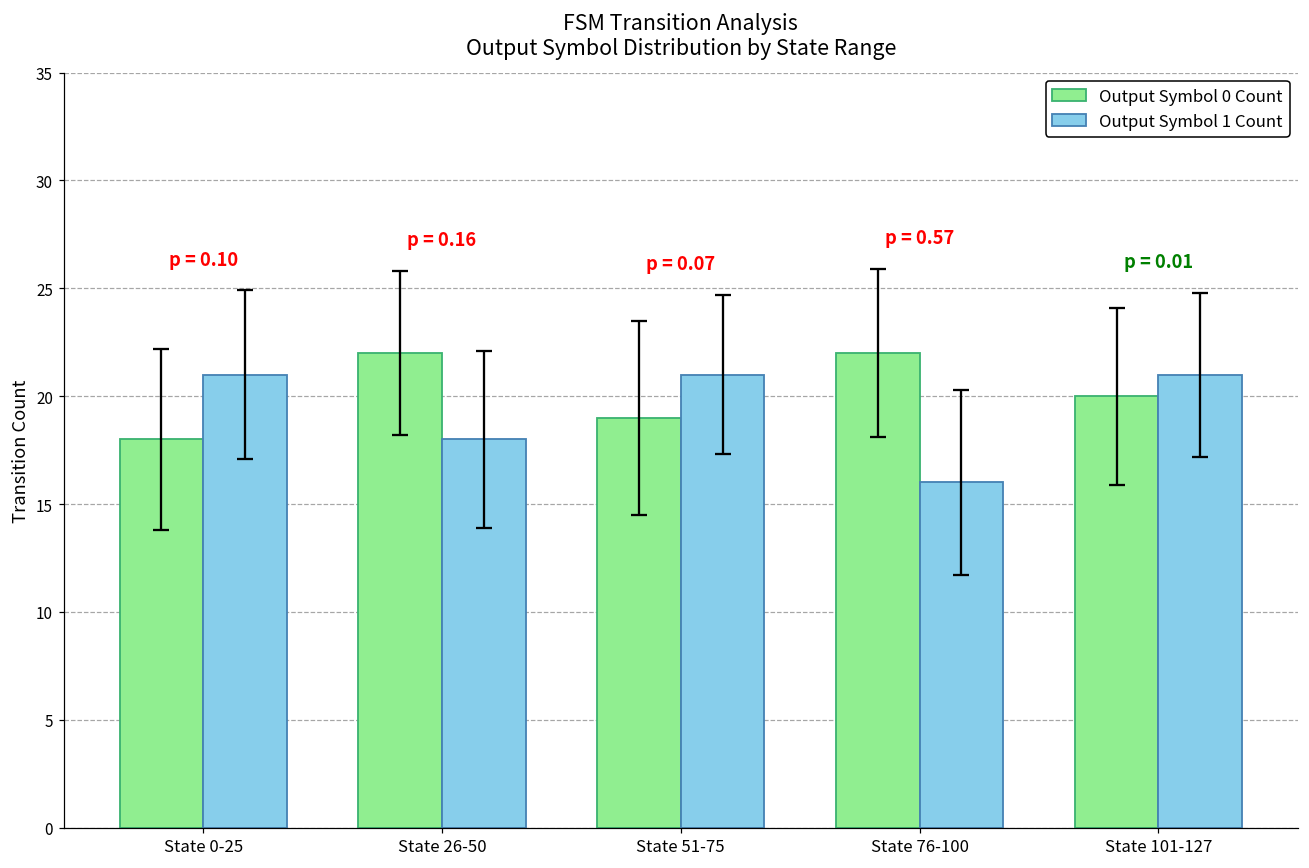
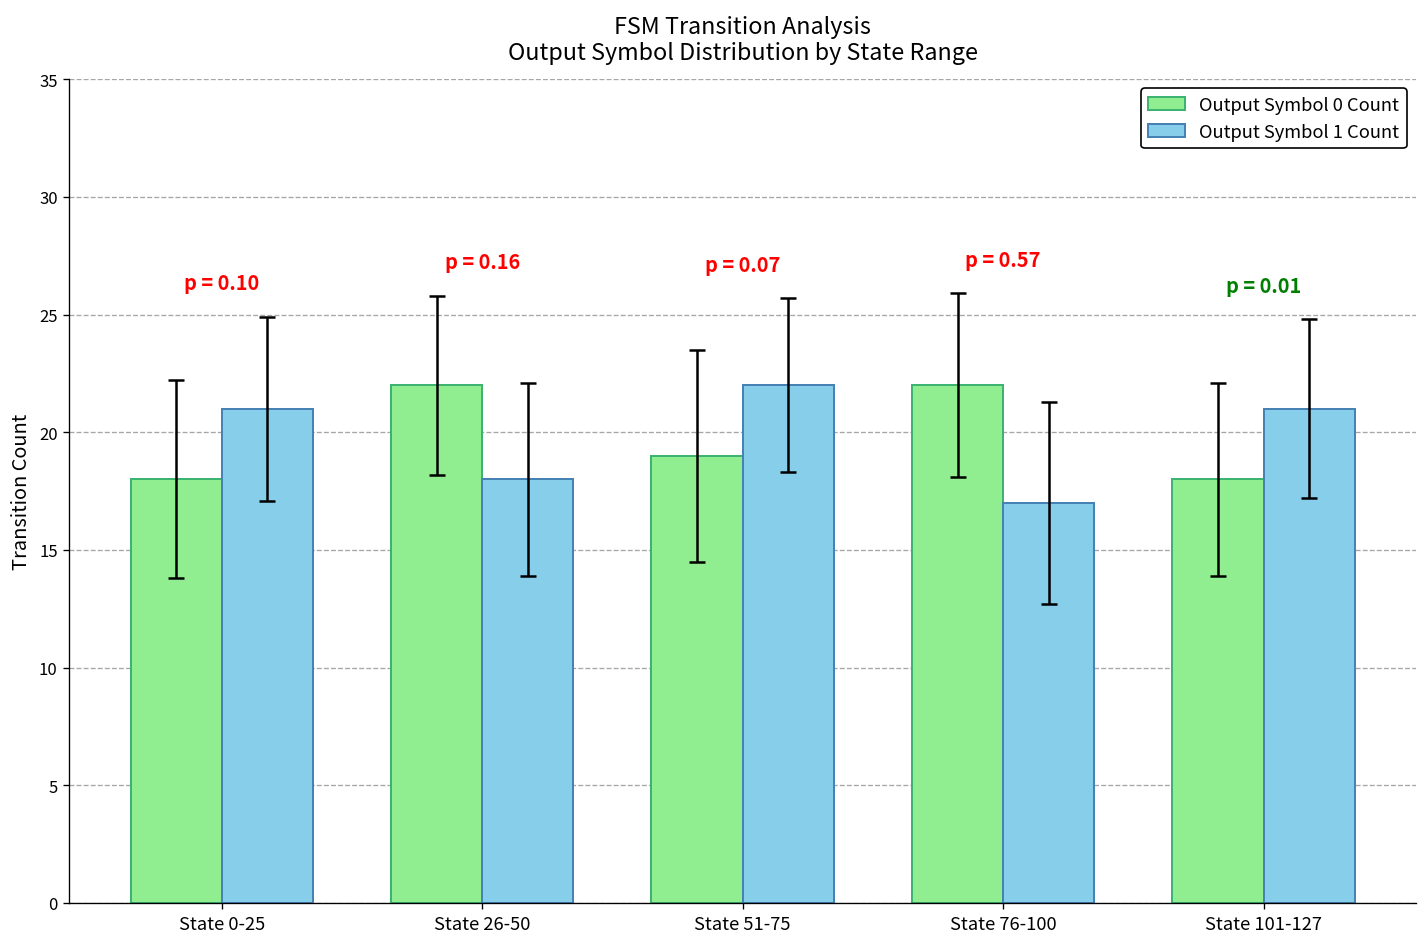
Output Symbol 1 Count, State 51-75: 21 -> 22
Output Symbol 1 Count, State 76-100: 16 -> 17
Output Symbol 0 Count, State 101-127: 20 -> 18
